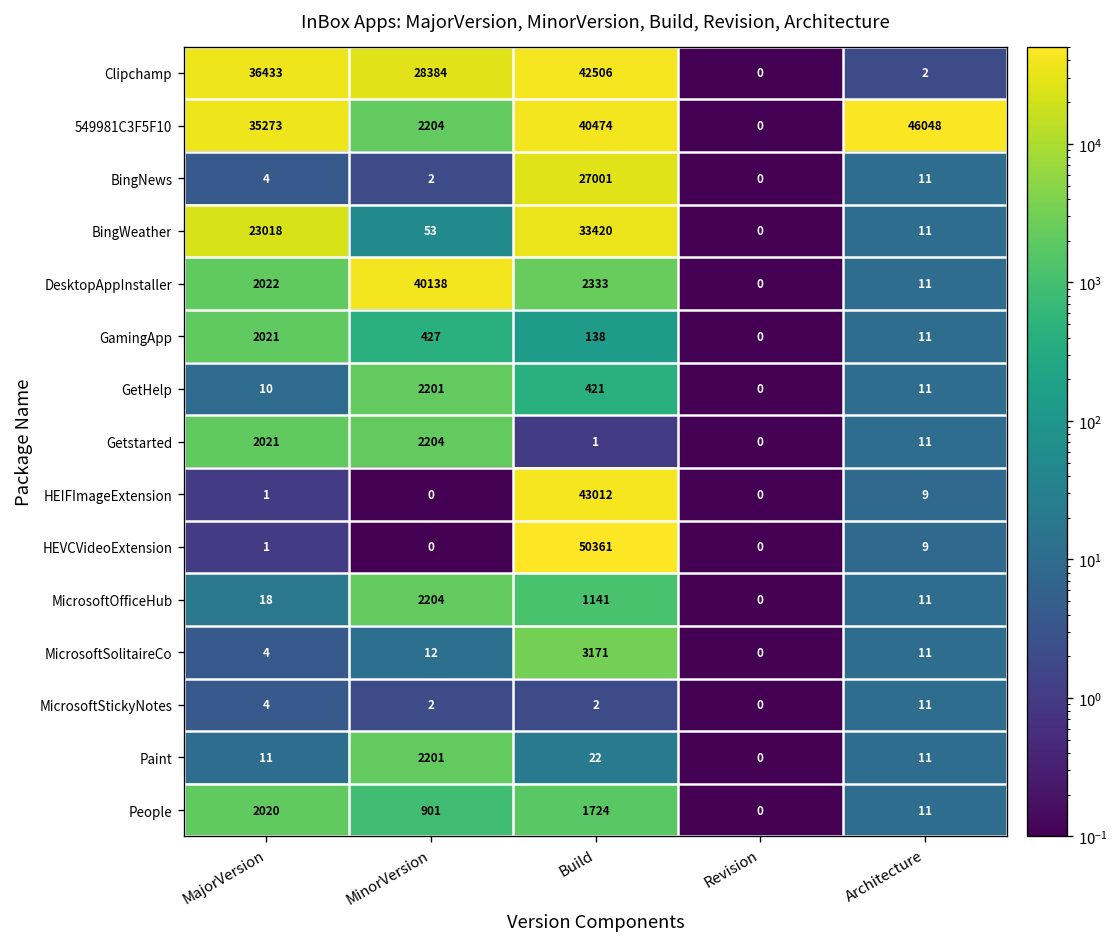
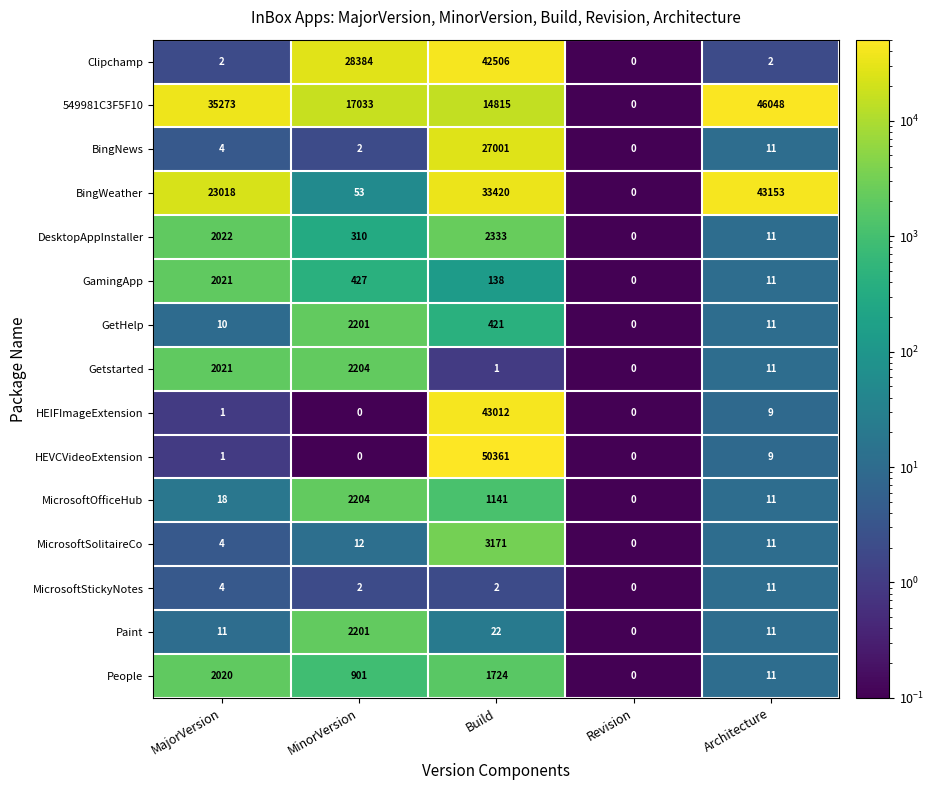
Clipchamp, MajorVersion: 36433 -> 2
549981C3F5F10, MinorVersion: 2204 -> 17033
549981C3F5F10, Build: 40474 -> 14815
BingWeather, Architecture: 11 -> 43153
DesktopAppInstaller, MinorVersion: 40138 -> 310
